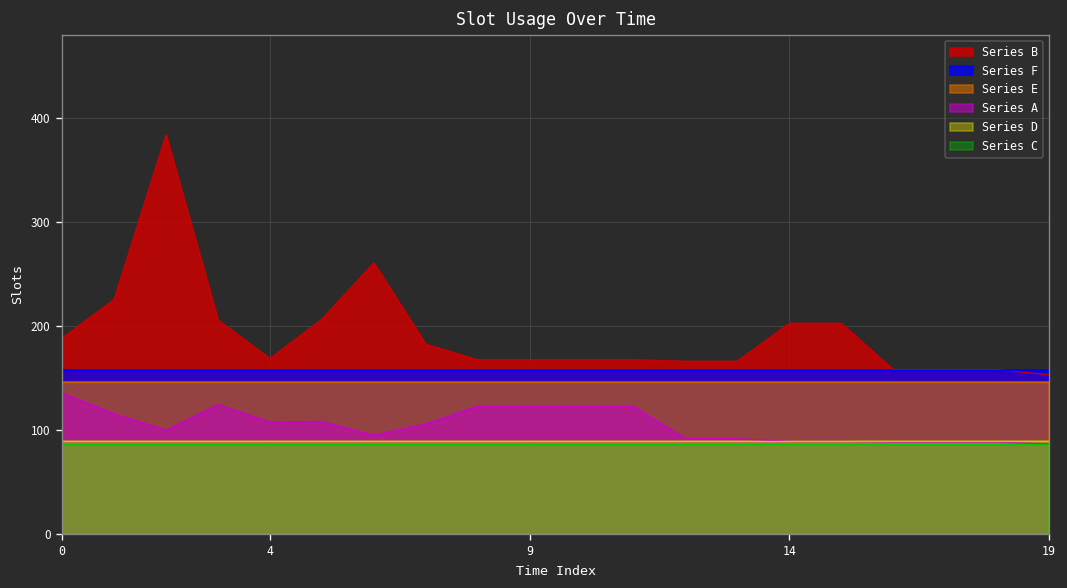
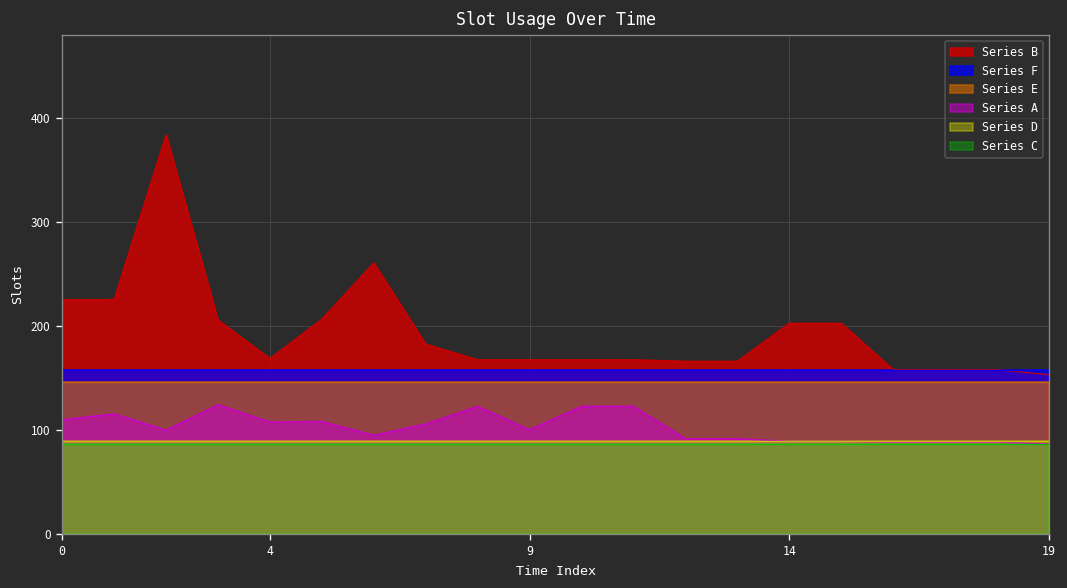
Series B, 0: 190 -> 230
Series A, 0: 140 -> 110
Series A, 9: 120 -> 100
